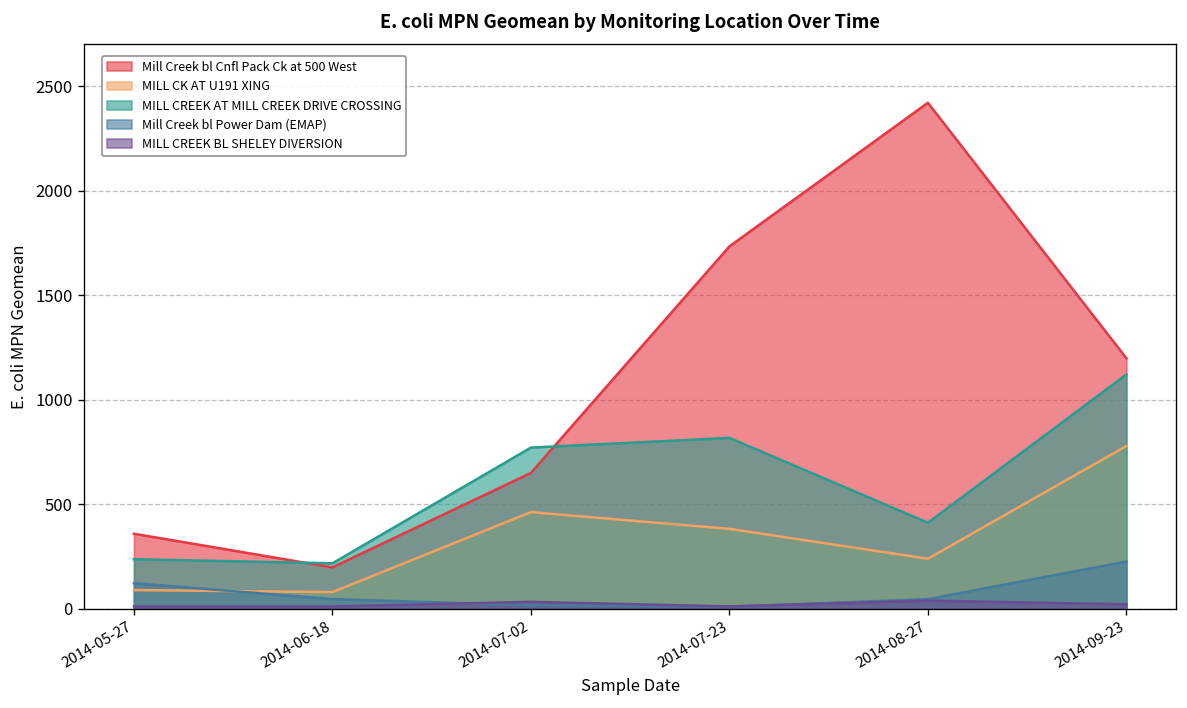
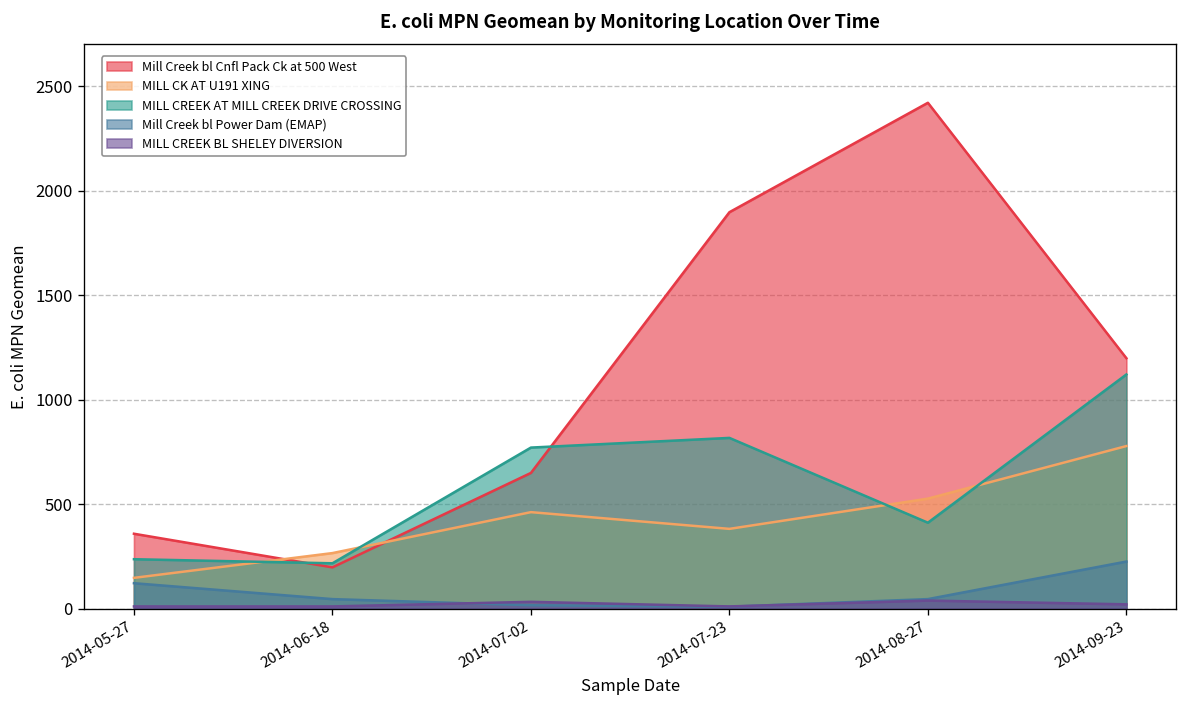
MILL CK AT U191 XING, 2014-05-27: 90 -> 150
MILL CK AT U191 XING, 2014-06-18: 80 -> 270
Mill Creek bl Cnfl Pack Ck at 500 West, 2014-07-23: 1730 -> 1900
MILL CK AT U191 XING, 2014-08-27: 240 -> 530
